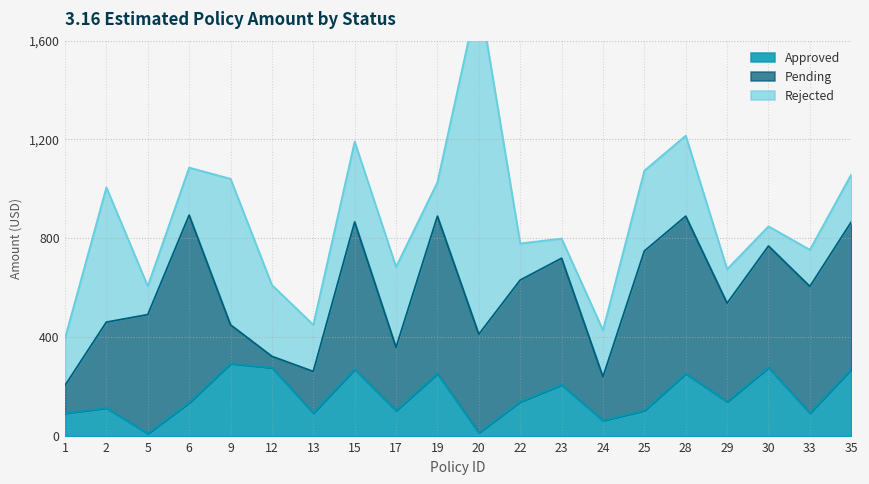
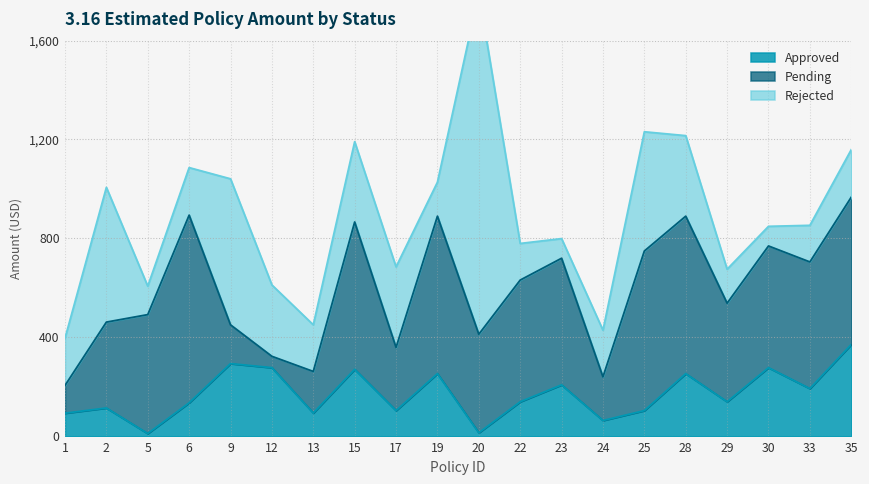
Rejected, 25: 320 -> 480
Approved, 33: 90 -> 190
Approved, 35: 270 -> 370
